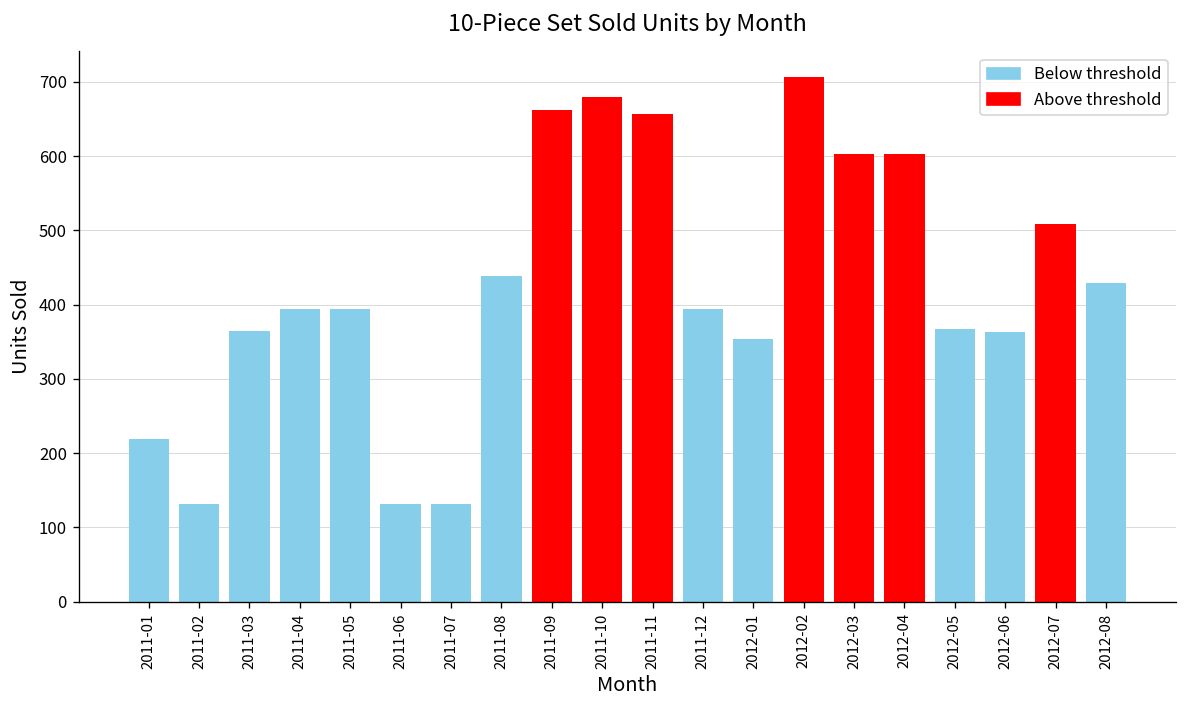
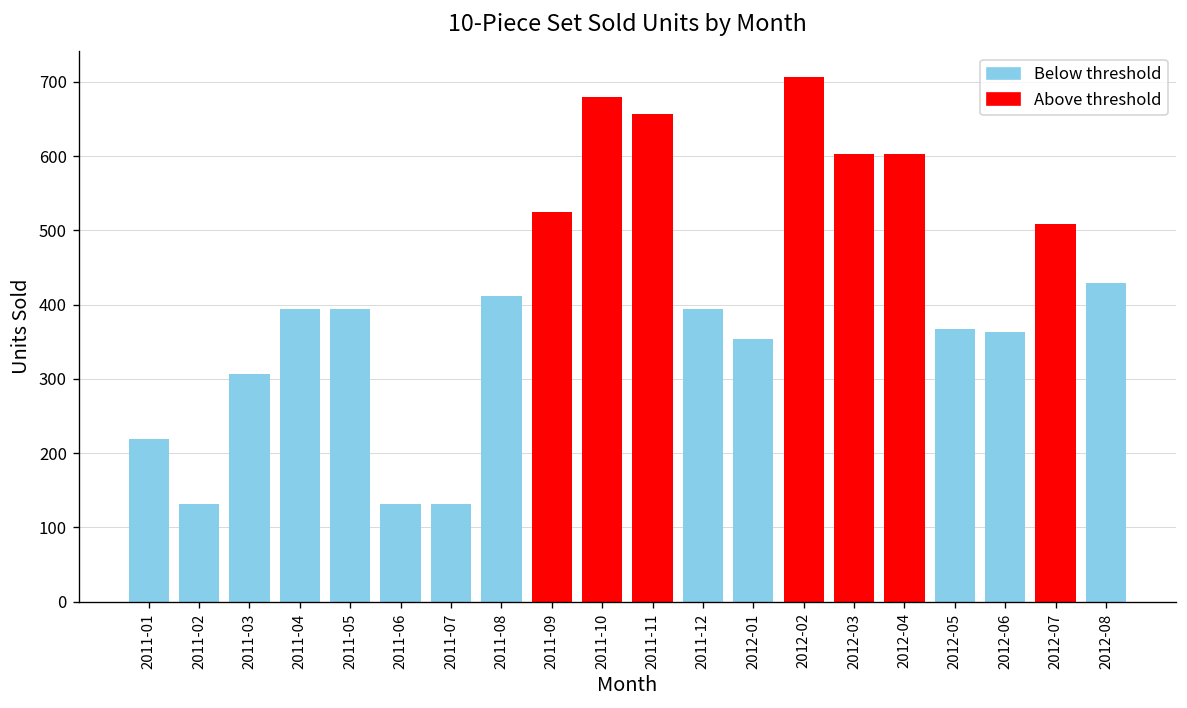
2011-03: 370 -> 310
2011-08: 440 -> 410
2011-09: 660 -> 530
